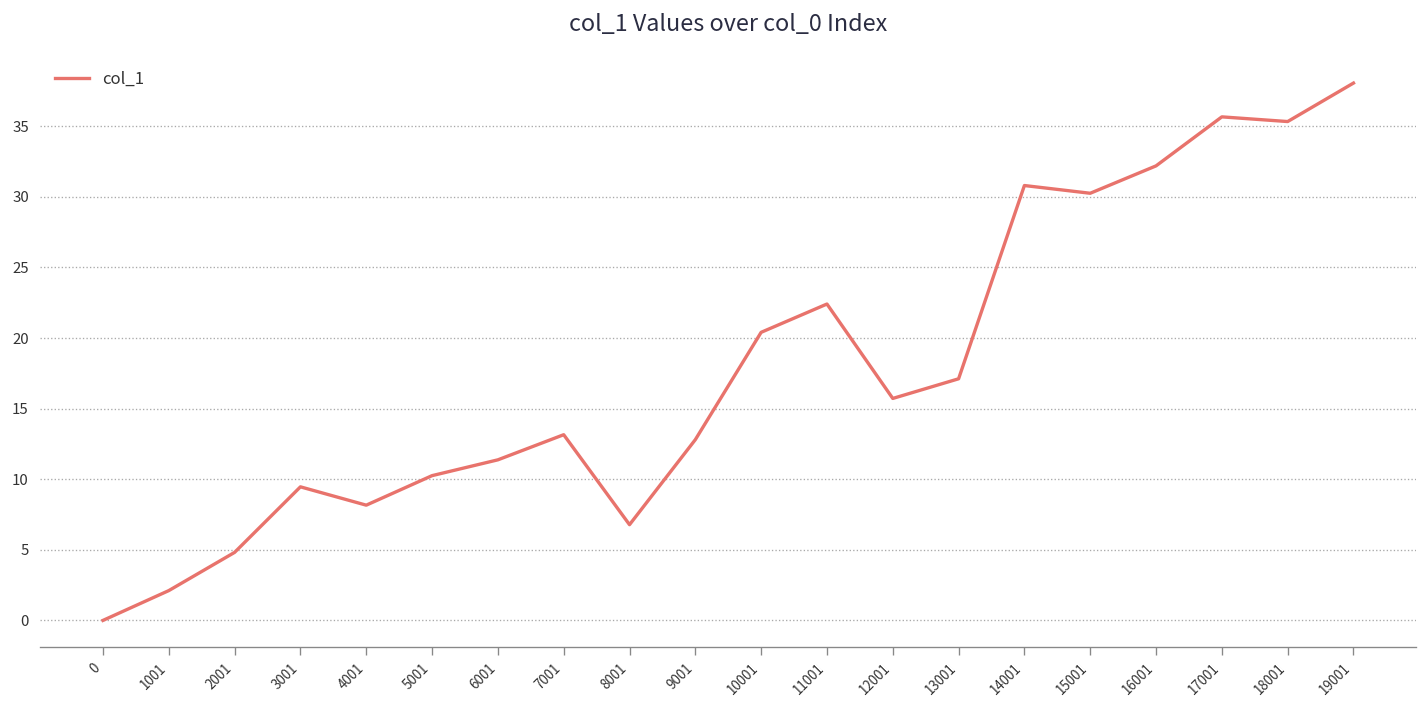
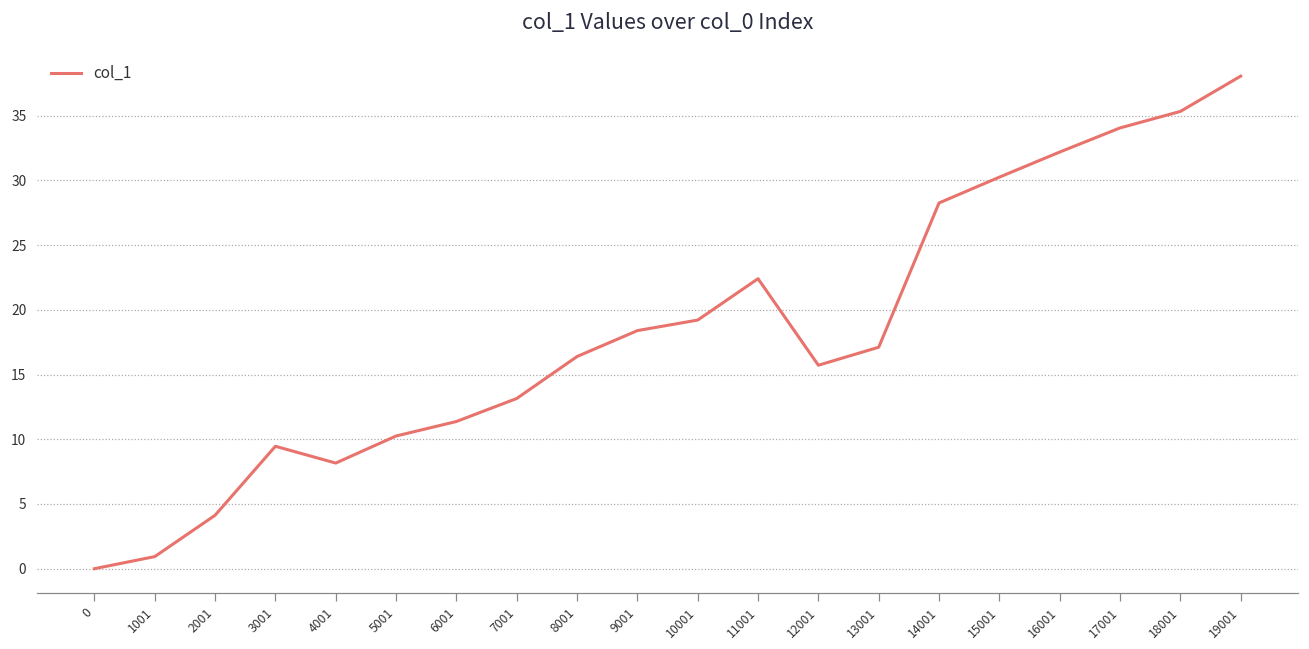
1001: 2.1 -> 0.9
2001: 4.8 -> 4.1
8001: 6.8 -> 16.4
9001: 12.8 -> 18.4
10001: 20.4 -> 19.2
14001: 30.8 -> 28.3
17001: 35.7 -> 34.1
